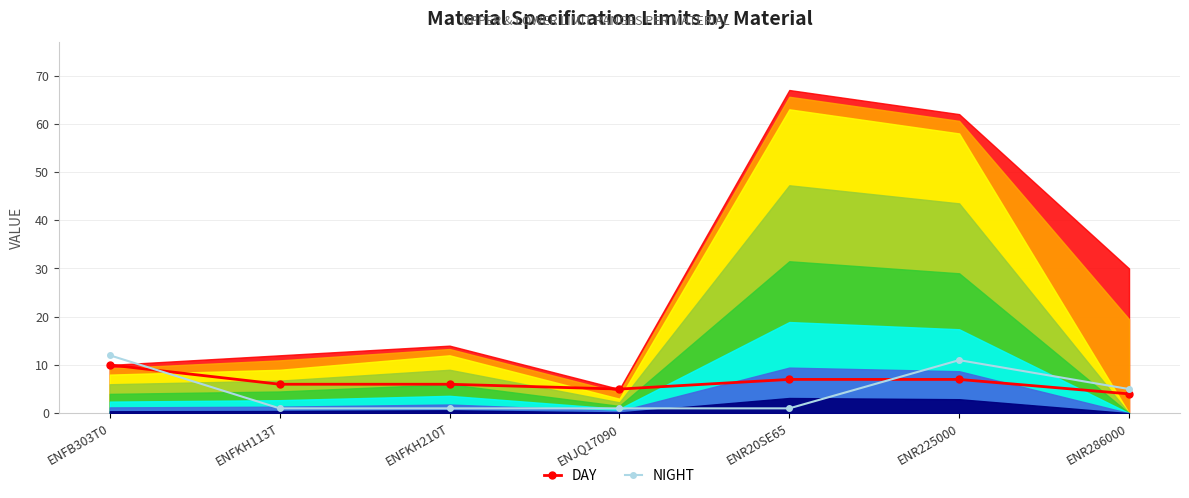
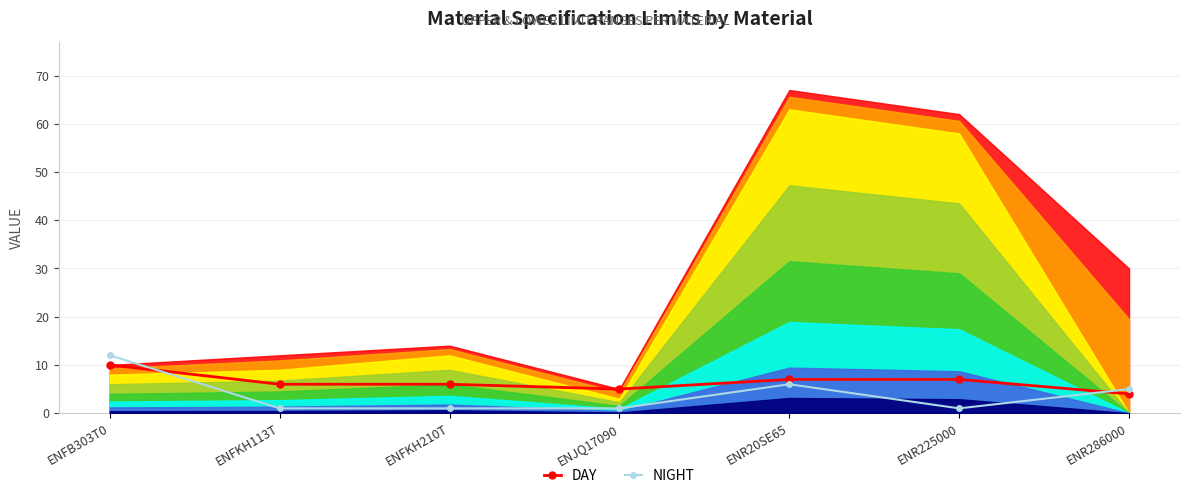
NIGHT, ENR20SE65: 1 -> 6
NIGHT, ENR225000: 11 -> 1
